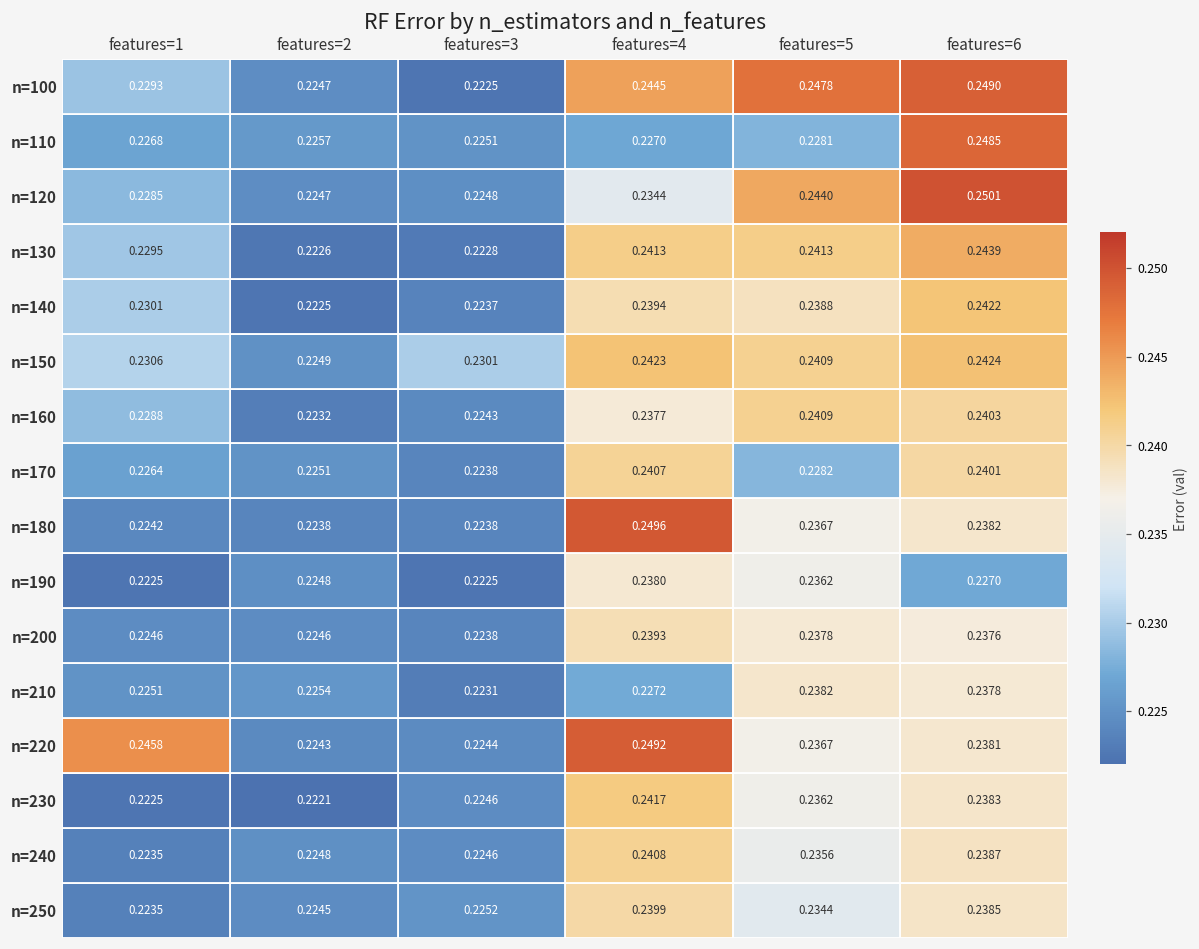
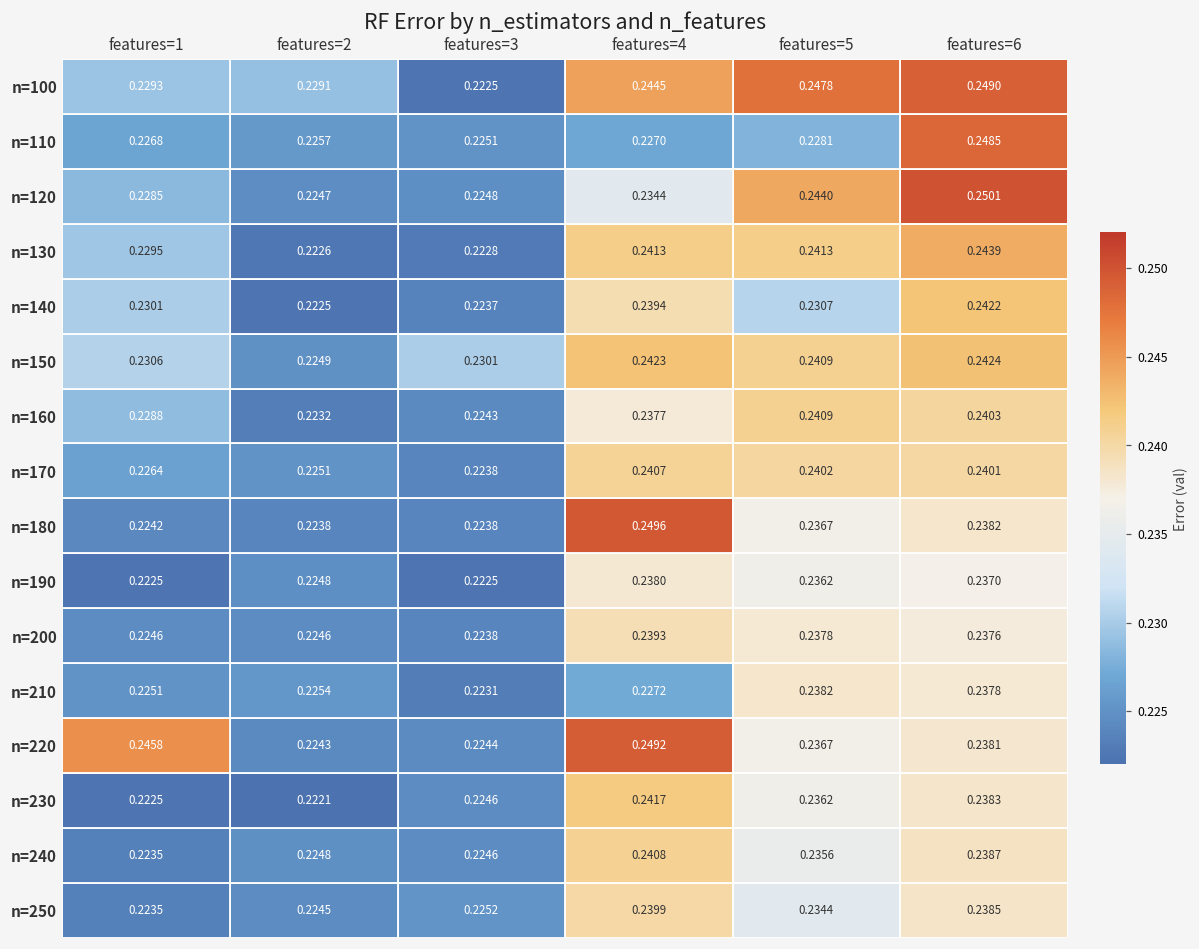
n=100, features=2: 0.2247 -> 0.2291
n=140, features=5: 0.2388 -> 0.2307
n=170, features=5: 0.2282 -> 0.2402
n=190, features=6: 0.2270 -> 0.2370
